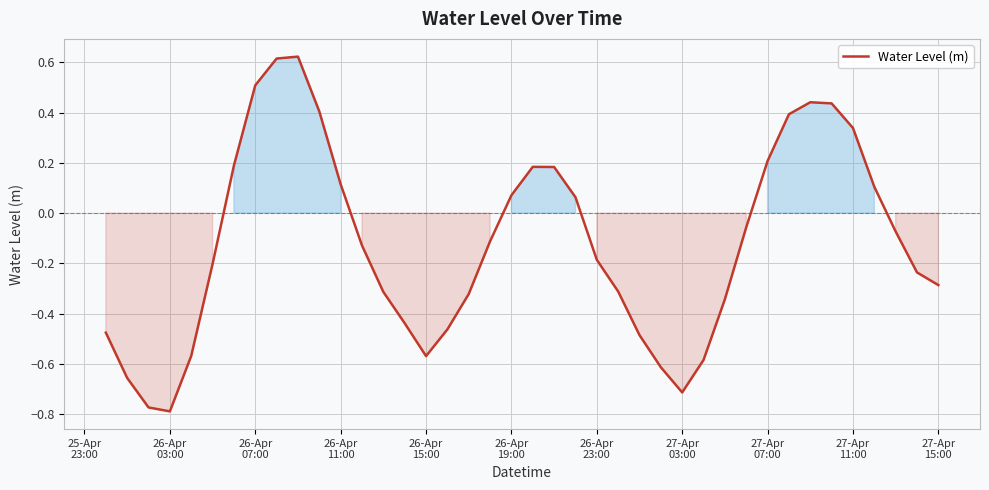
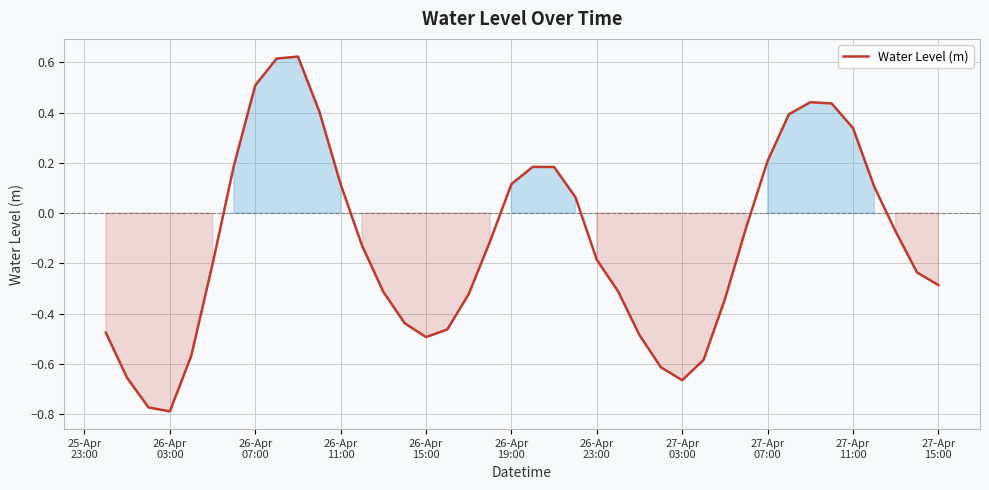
26-Apr 15:00: -0.57 -> -0.49
26-Apr 19:00: 0.07 -> 0.12
27-Apr 03:00: -0.71 -> -0.66
